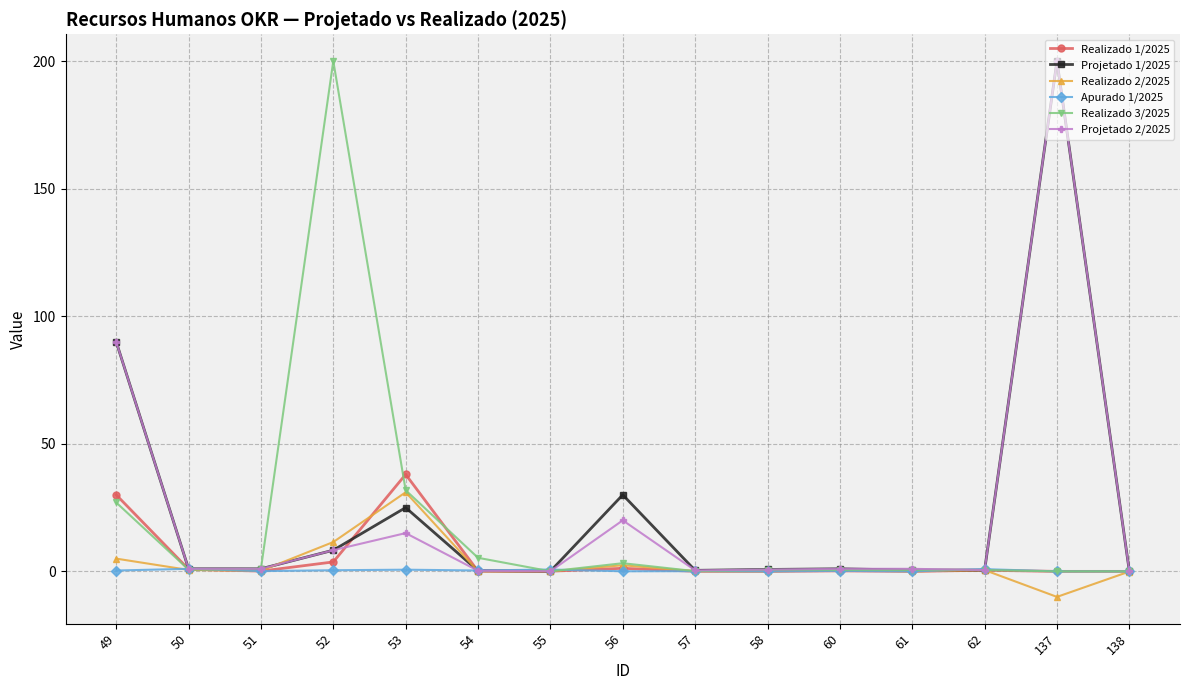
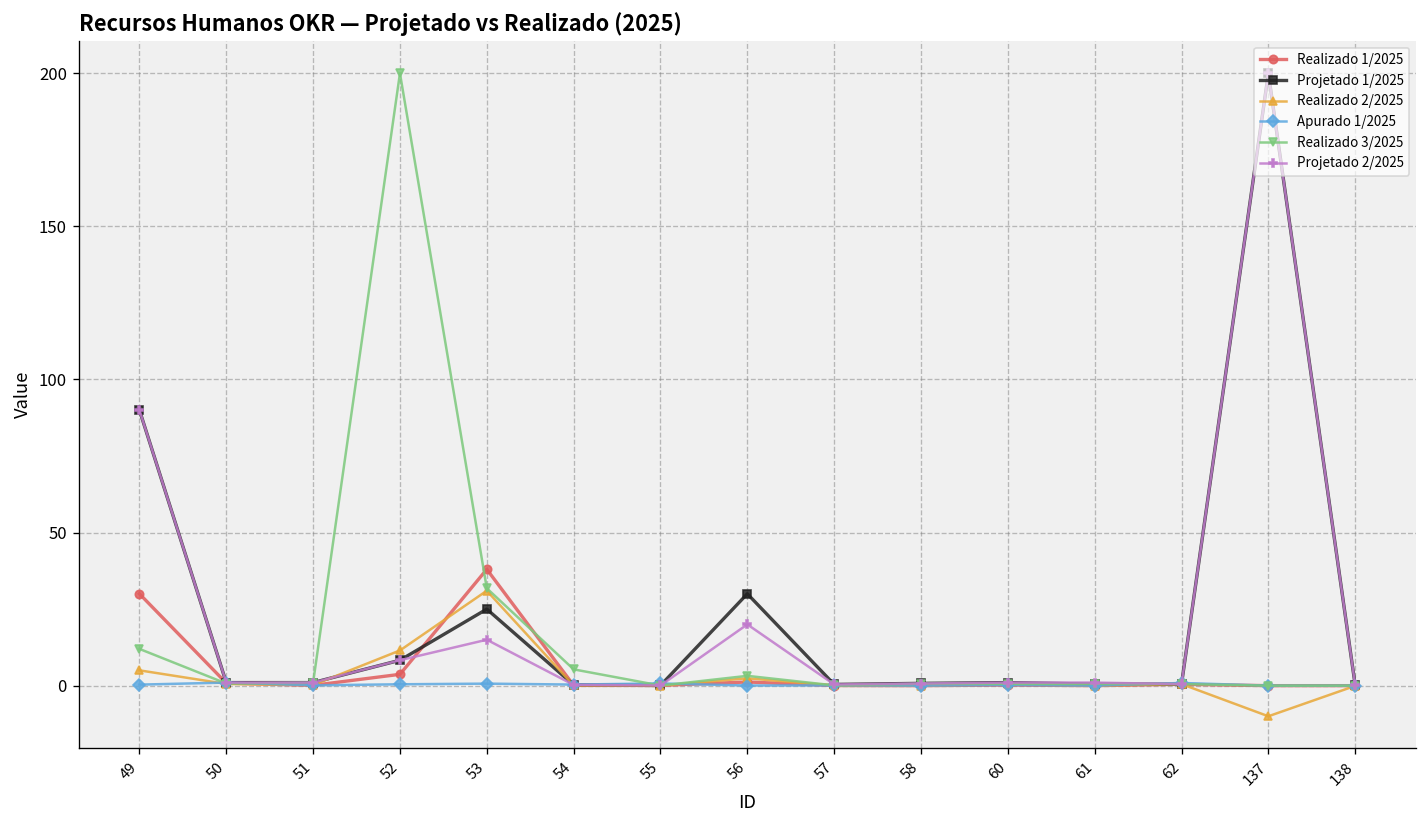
Realizado 3/2025, 49: 27 -> 12
